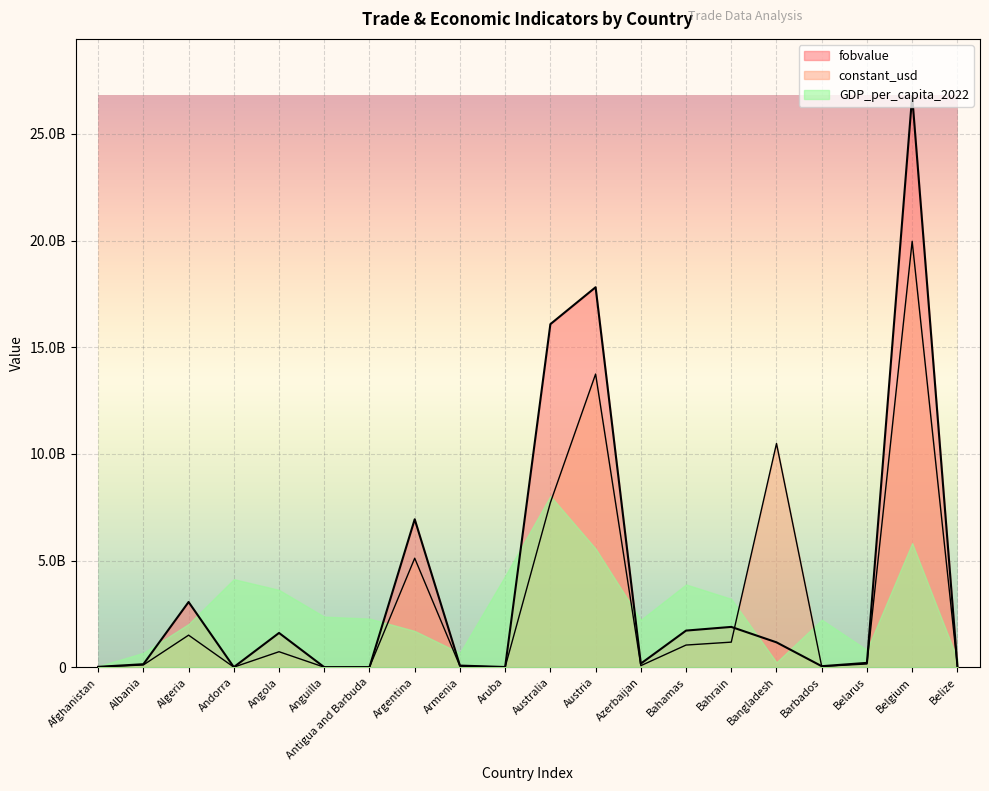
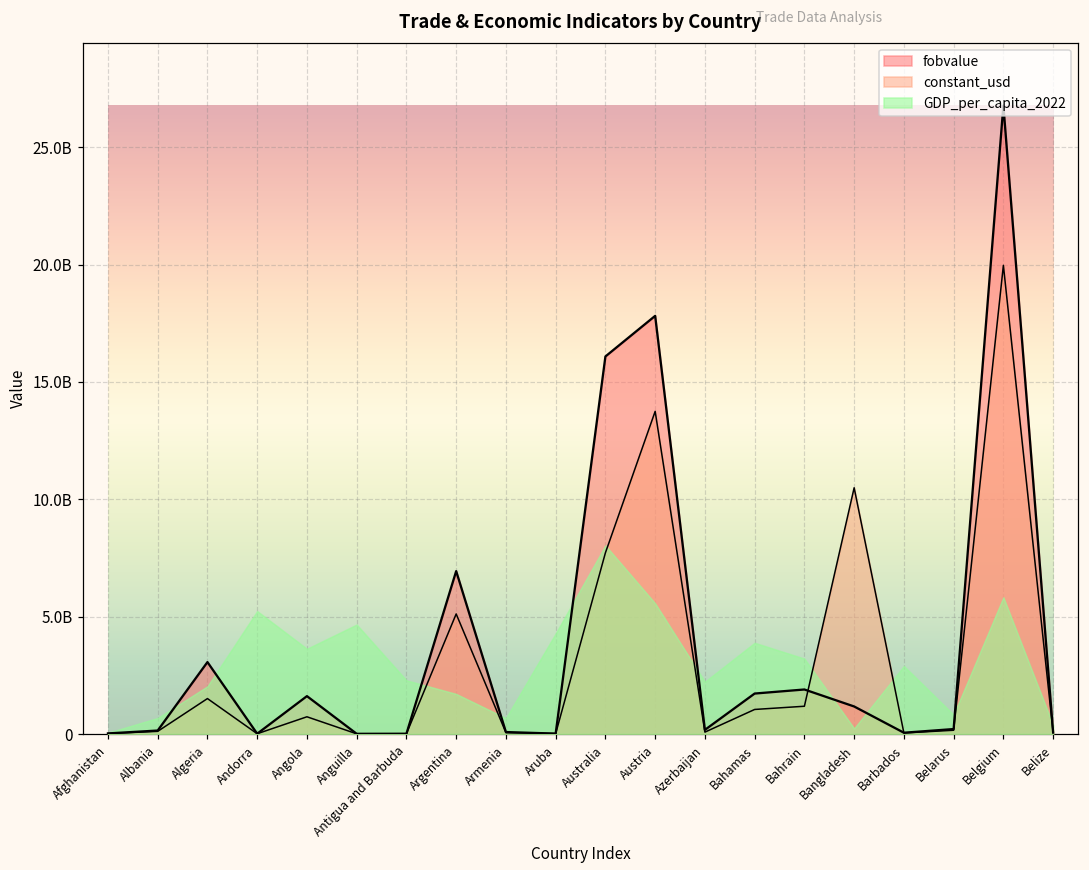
GDP_per_capita_2022, Andorra: 4100000000 -> 5200000000
GDP_per_capita_2022, Anguilla: 2400000000 -> 4700000000
GDP_per_capita_2022, Barbados: 2200000000 -> 2900000000
